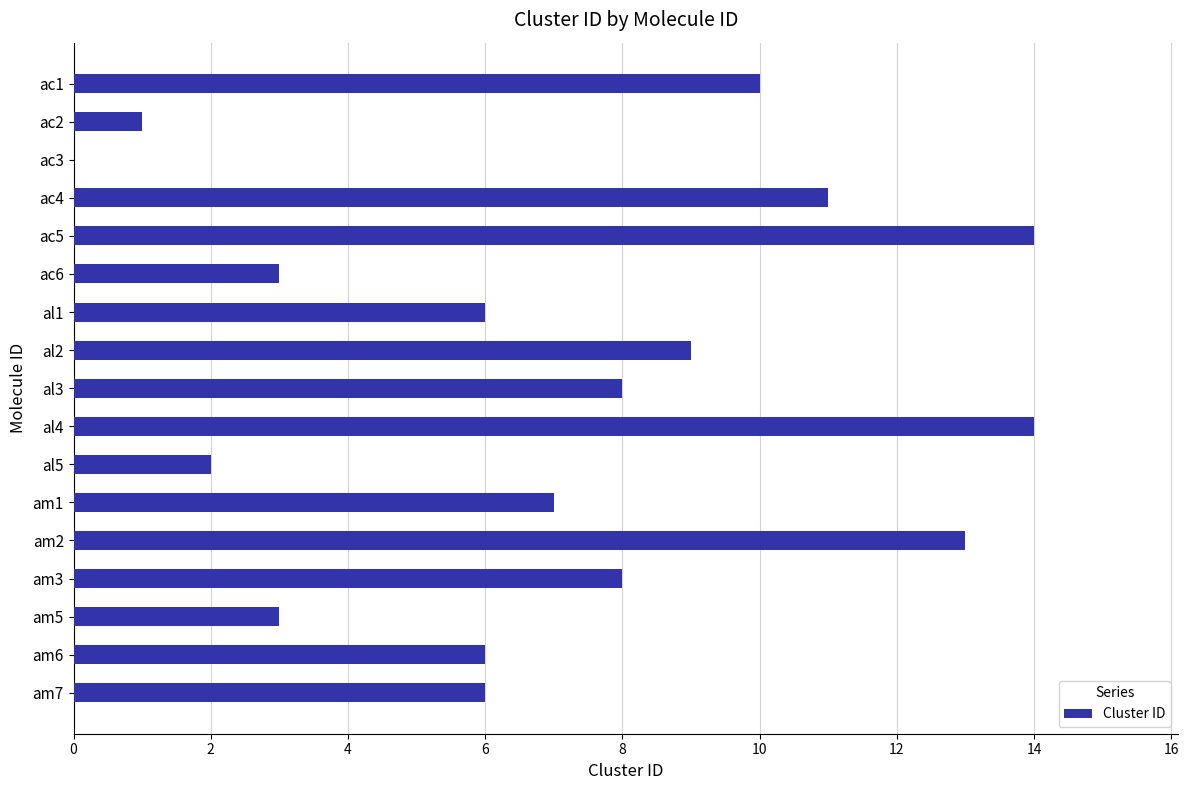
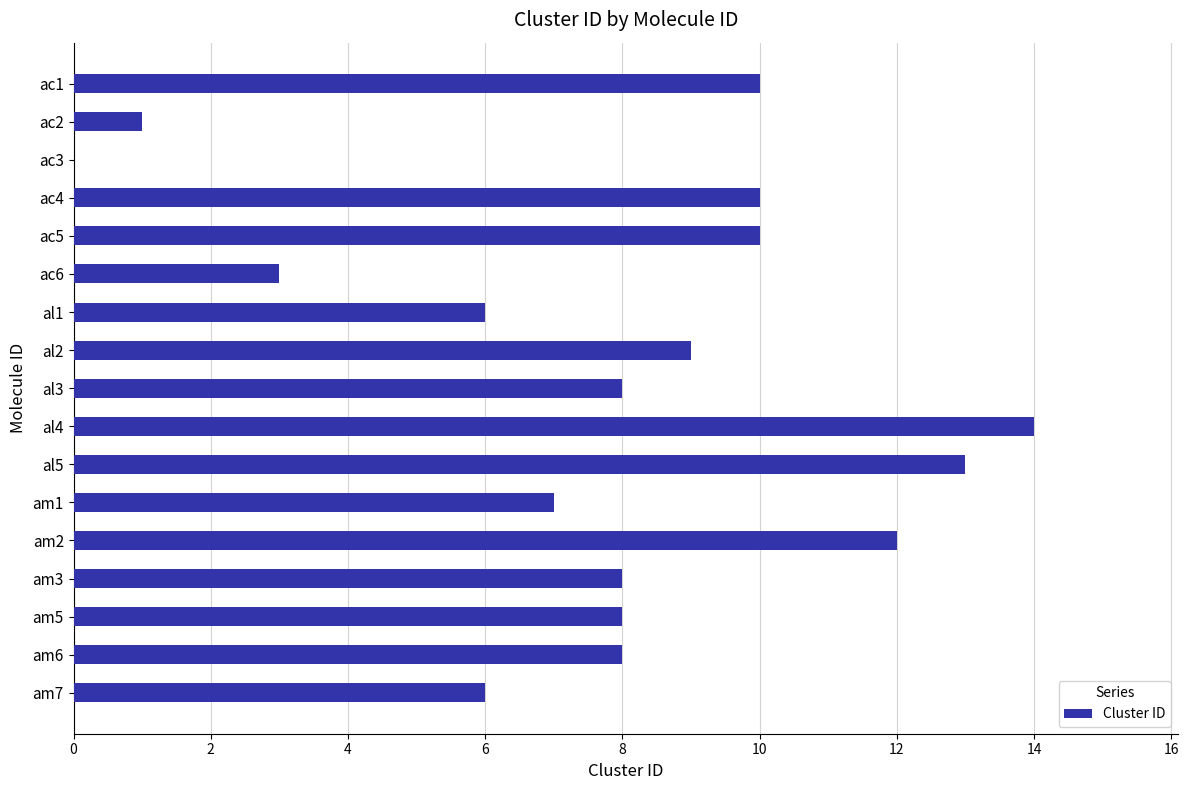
ac4: 11 -> 10
ac5: 14 -> 10
al5: 2 -> 13
am2: 13 -> 12
am5: 3 -> 8
am6: 6 -> 8
